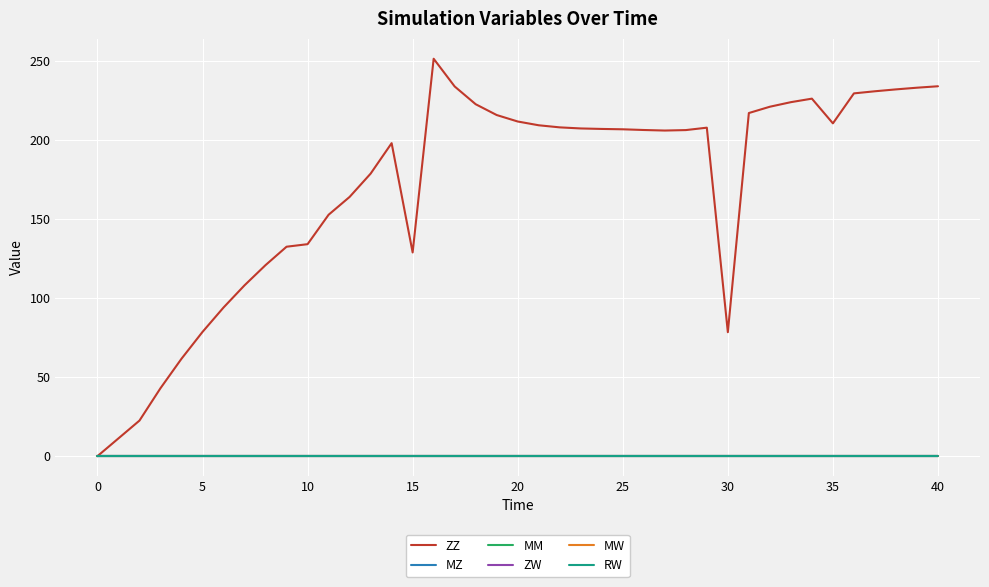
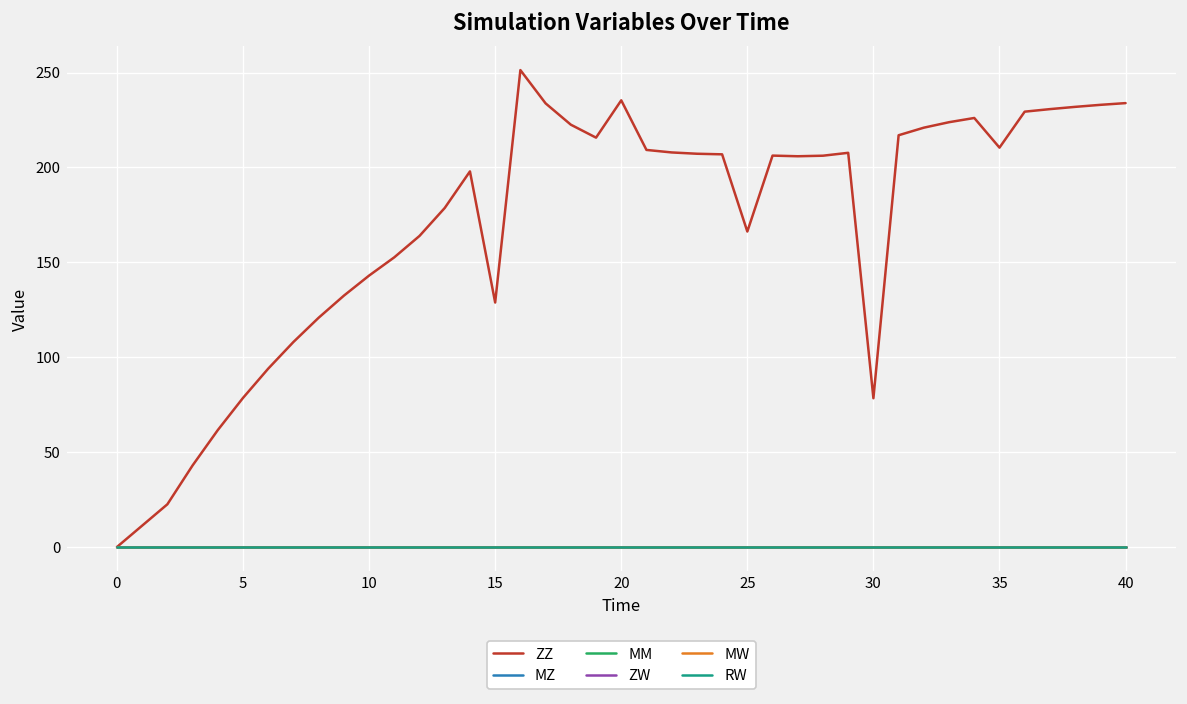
ZZ, 10: 134 -> 143
ZZ, 20: 212 -> 235
ZZ, 25: 207 -> 166
